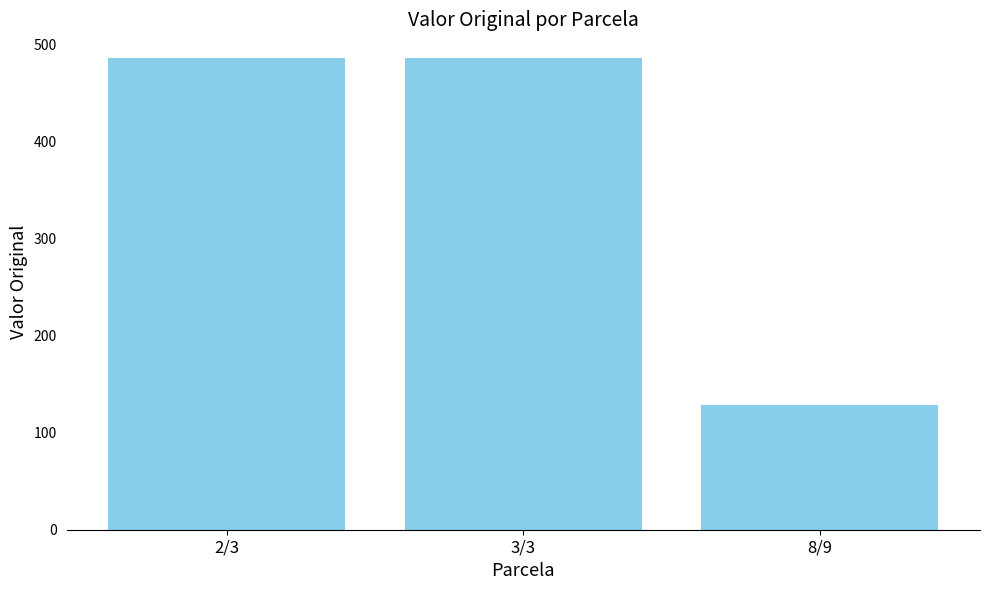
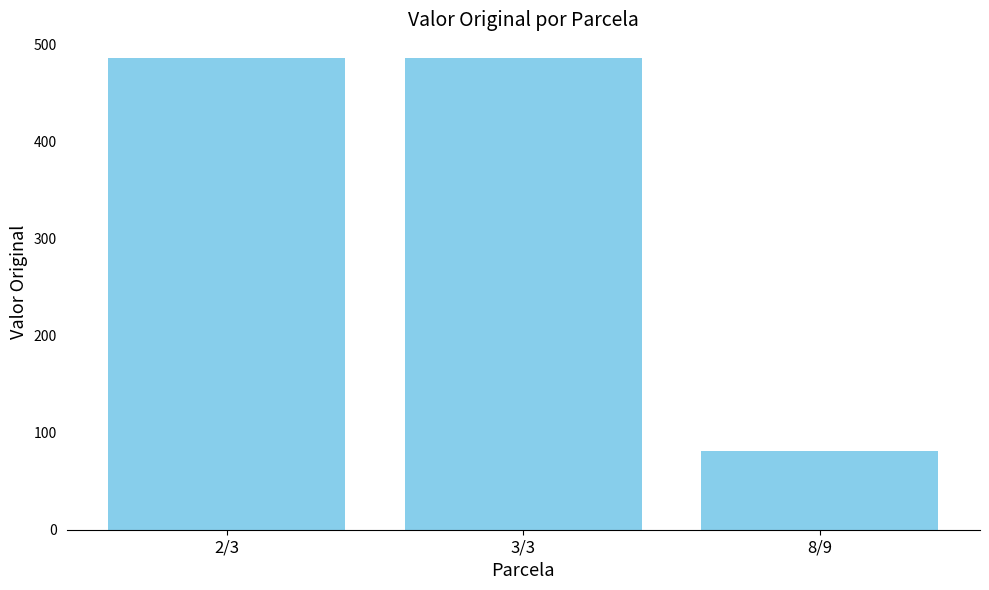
8/9: 130 -> 80
